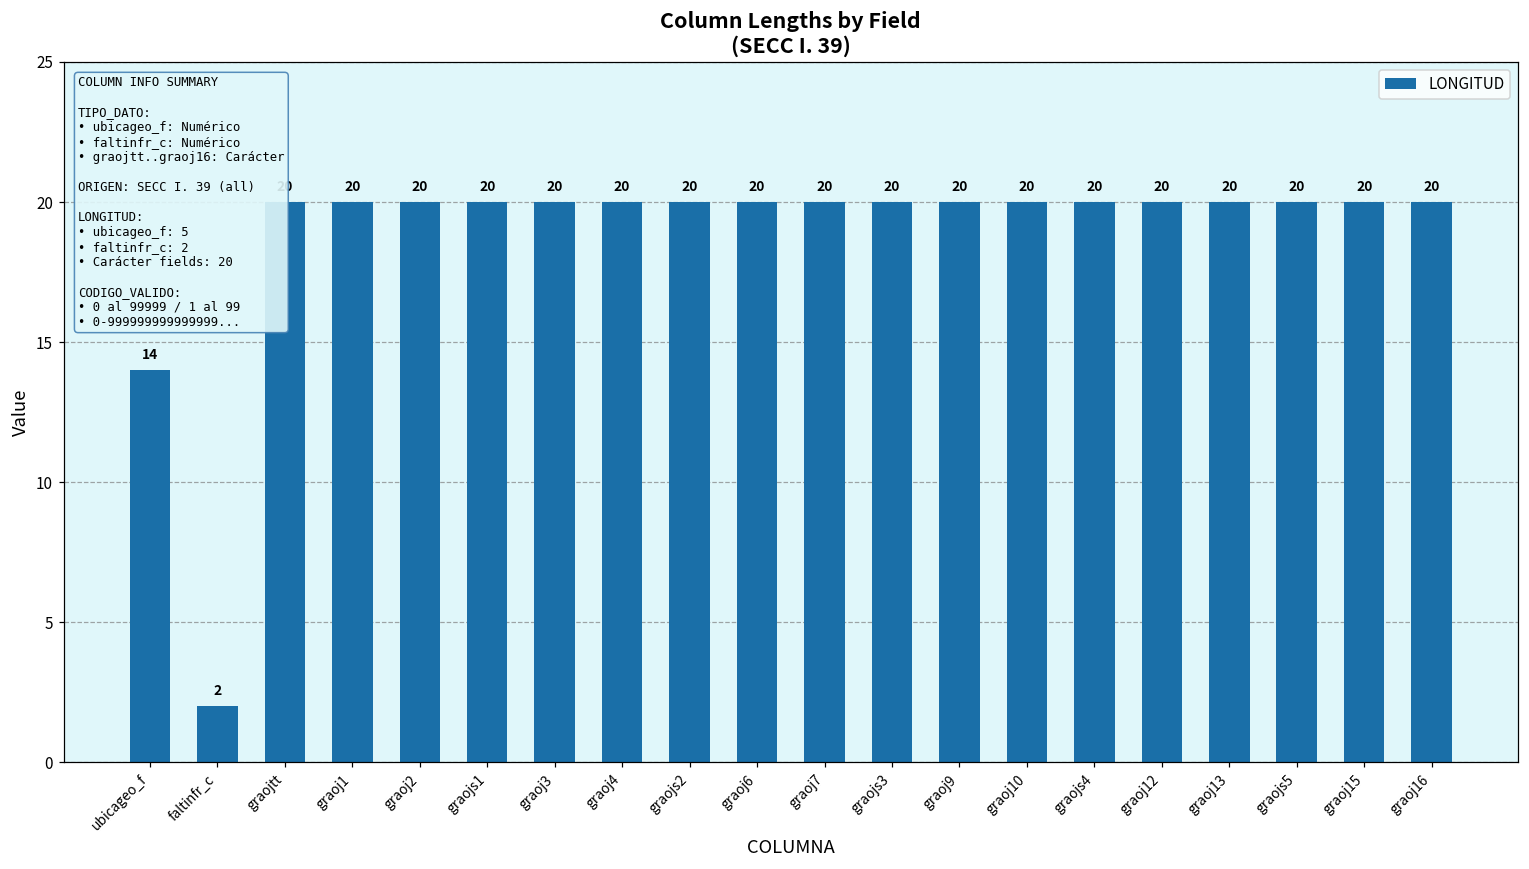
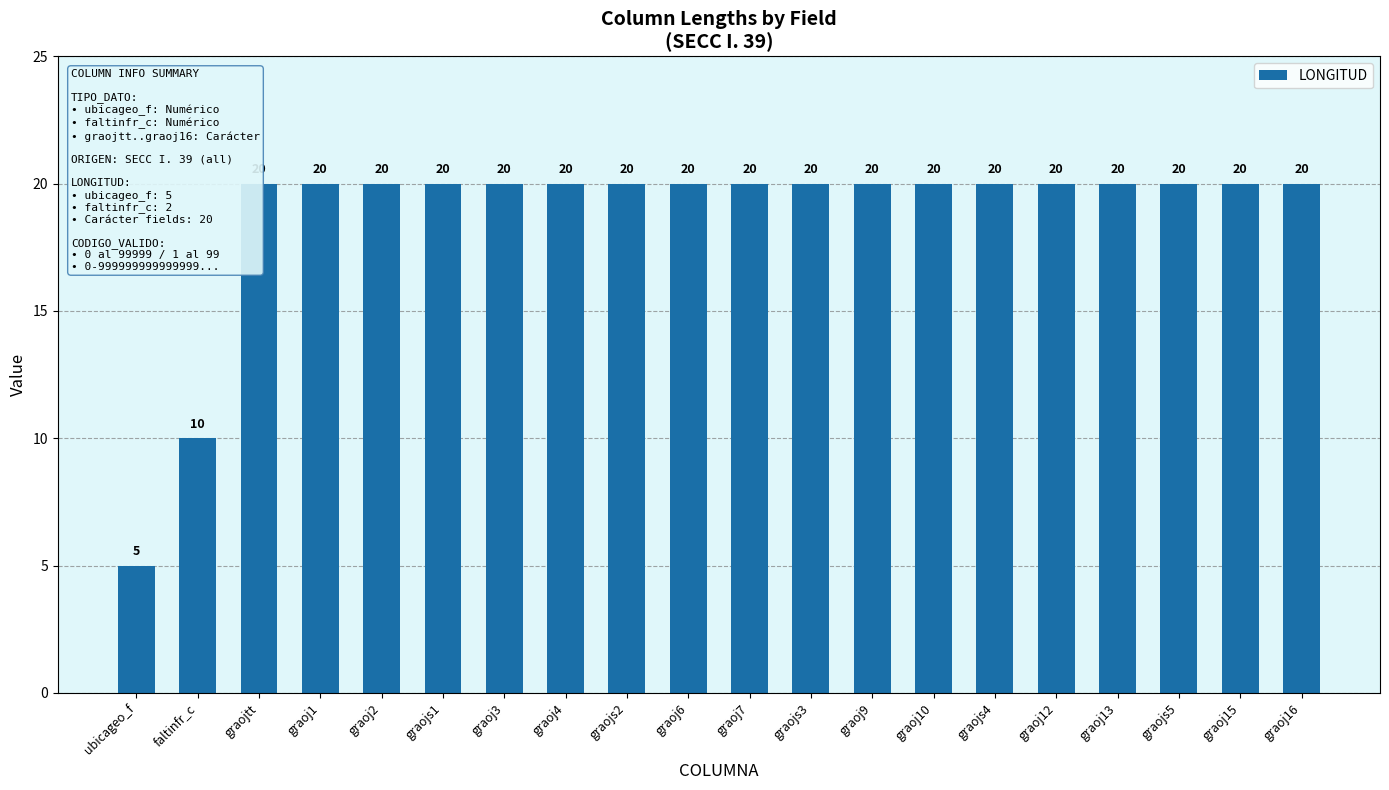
ubicageo_f: 14 -> 5
faltinfr_c: 2 -> 10
